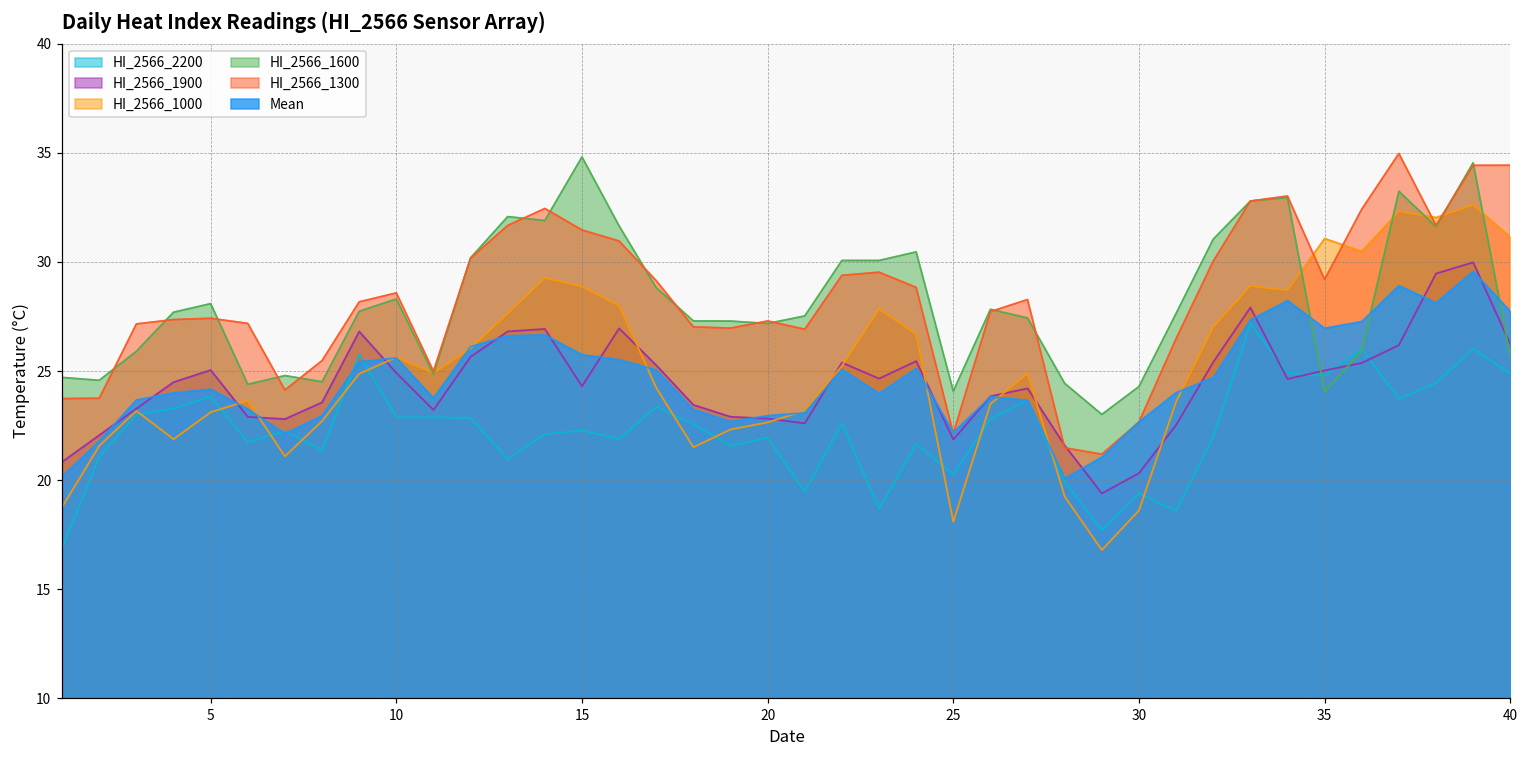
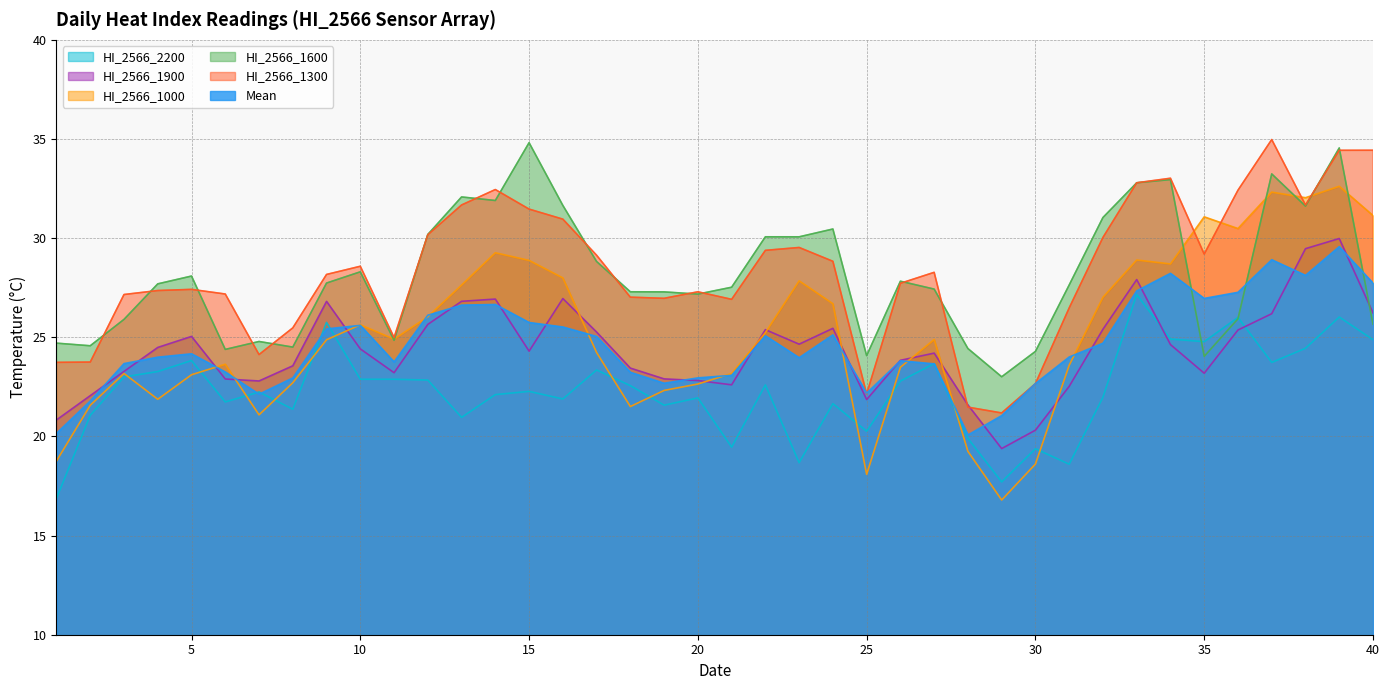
HI_2566_1900, 10: 24.9 -> 24.4
HI_2566_1900, 35: 25.0 -> 23.2
